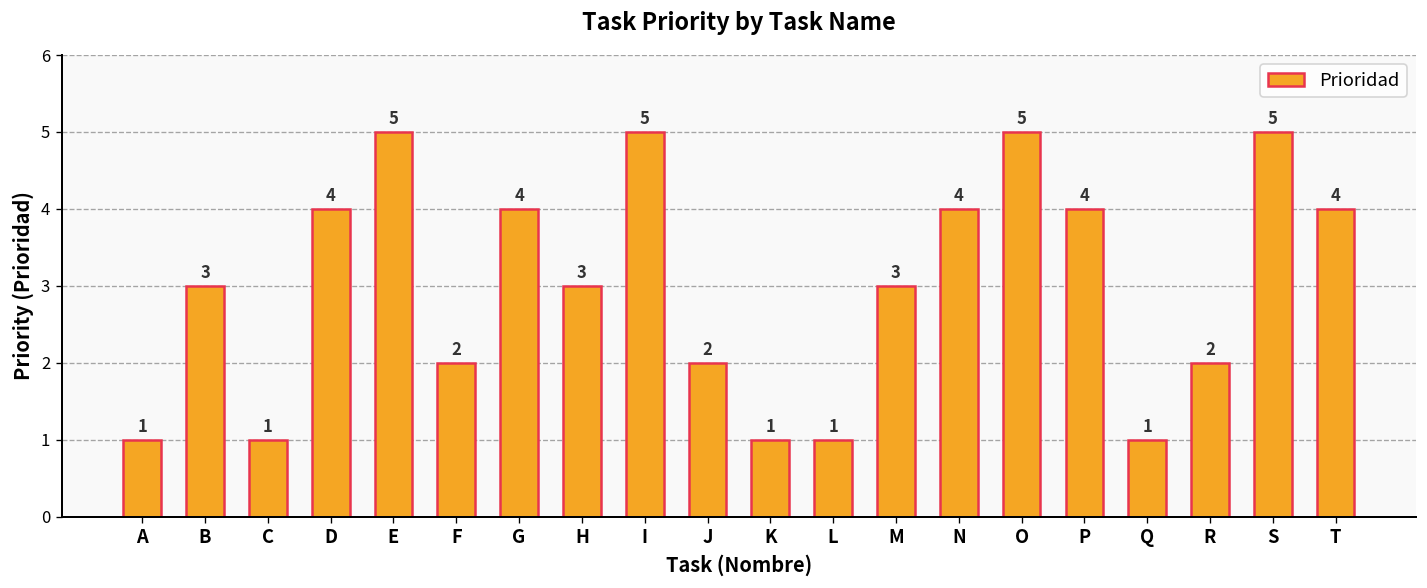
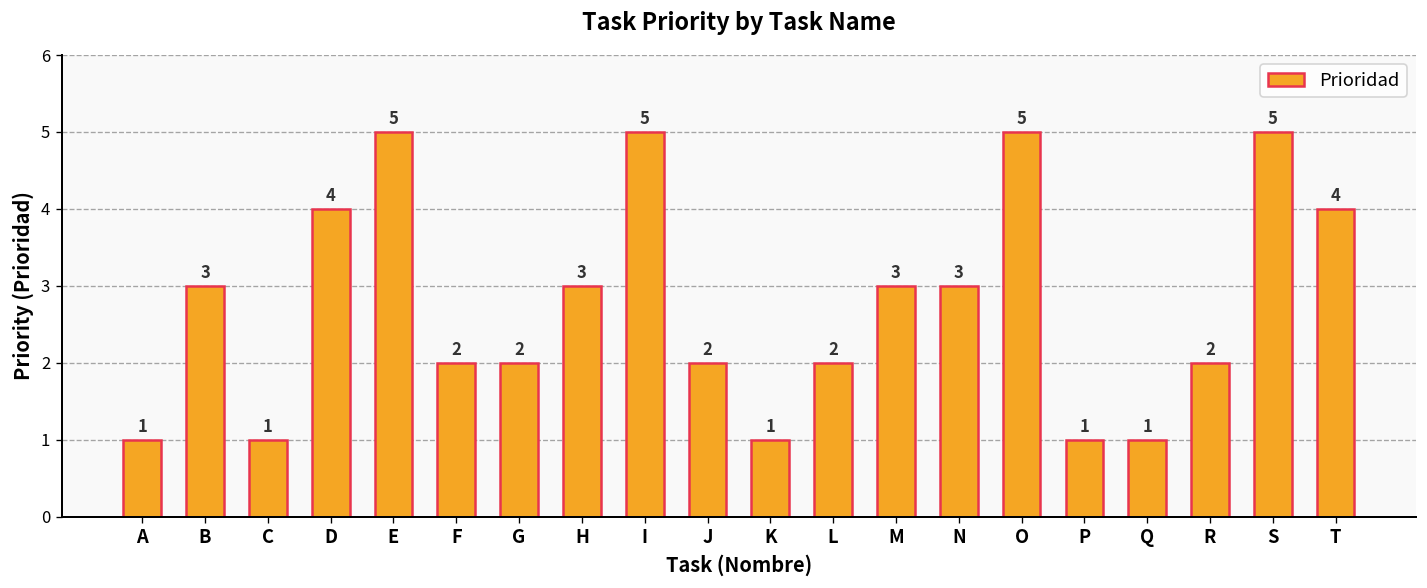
G: 4 -> 2
L: 1 -> 2
N: 4 -> 3
P: 4 -> 1
